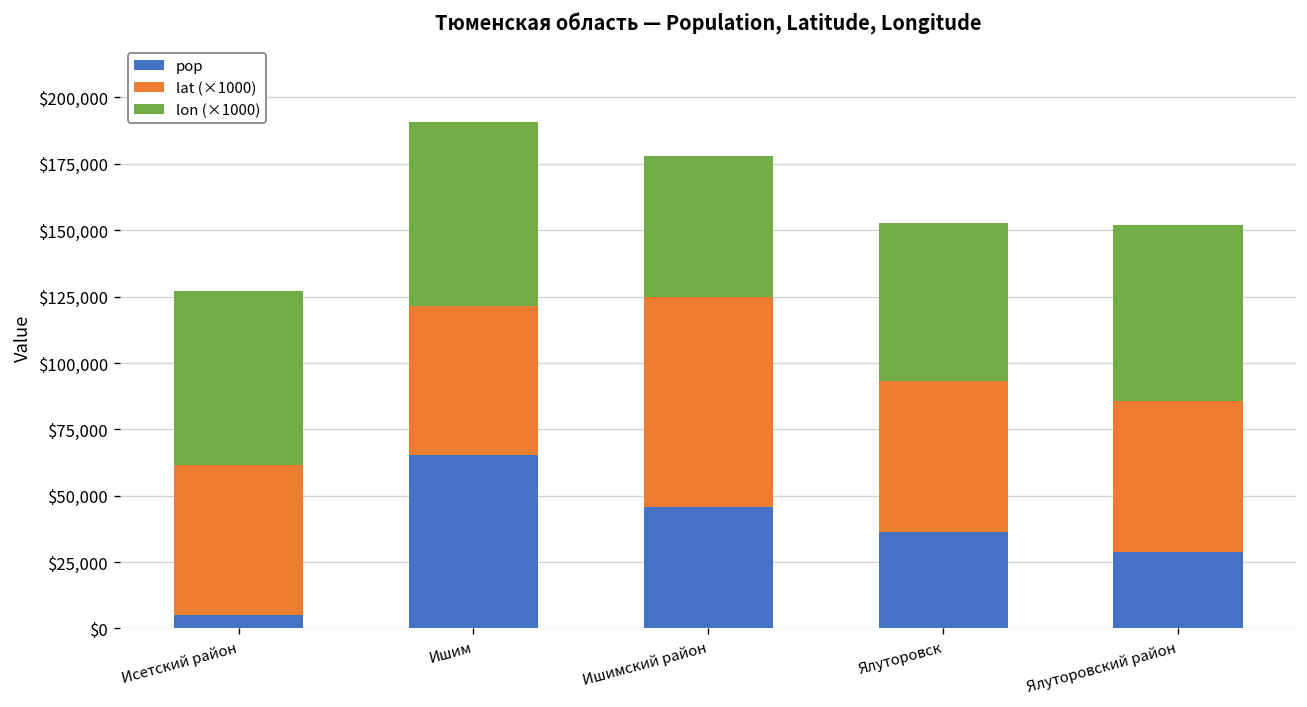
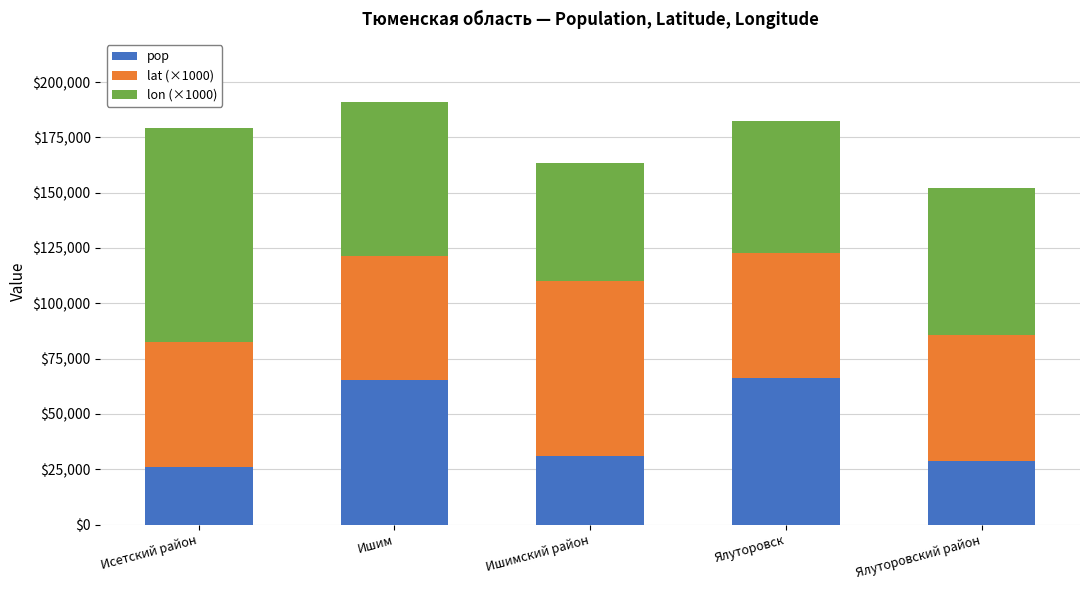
pop, Исетский район: $5,000 -> $26,000
lon (×1000), Исетский район: $65,000 -> $97,000
pop, Ишимский район: $46,000 -> $31,000
pop, Ялуторовск: $36,000 -> $66,000
